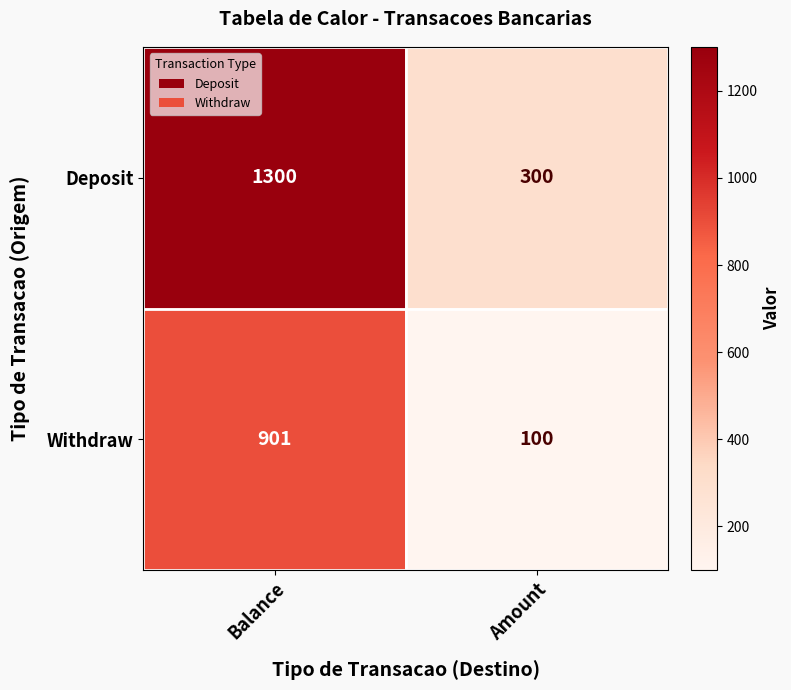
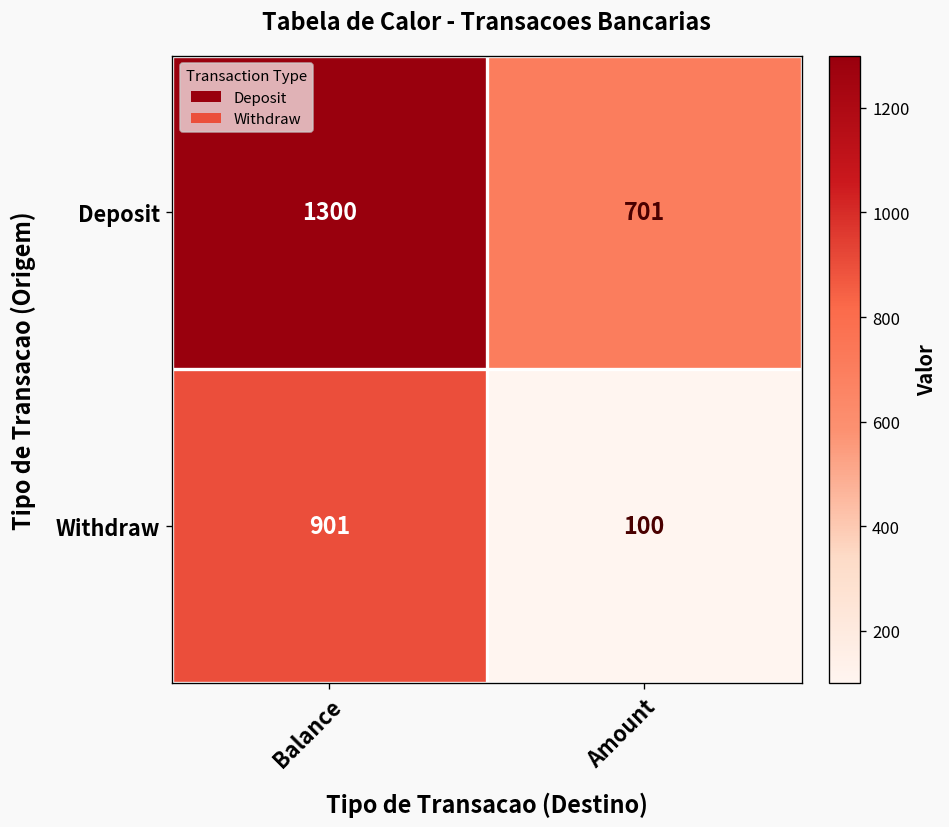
Deposit, Amount: 300 -> 701
